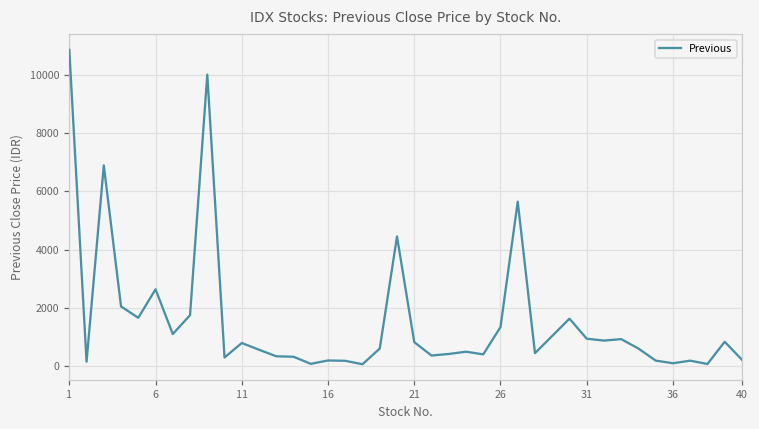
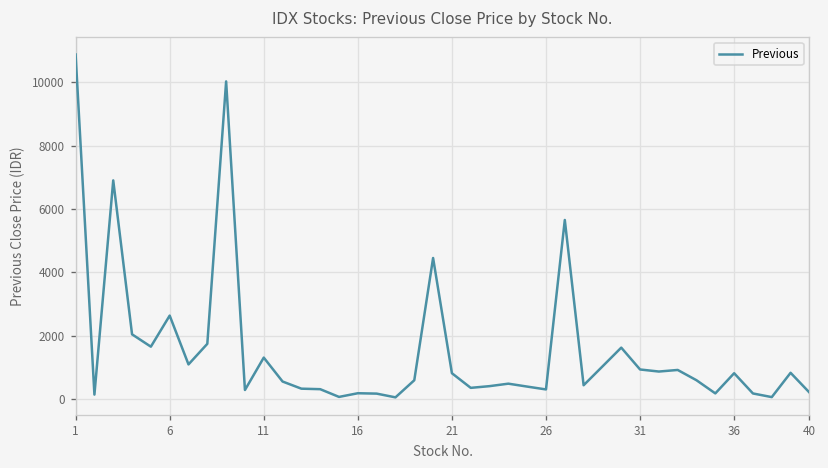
11: 800 -> 1300
26: 1300 -> 300
36: 100 -> 800
